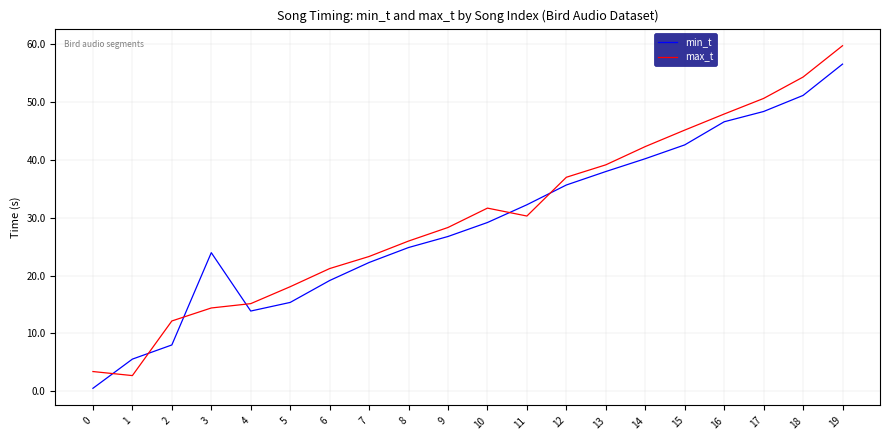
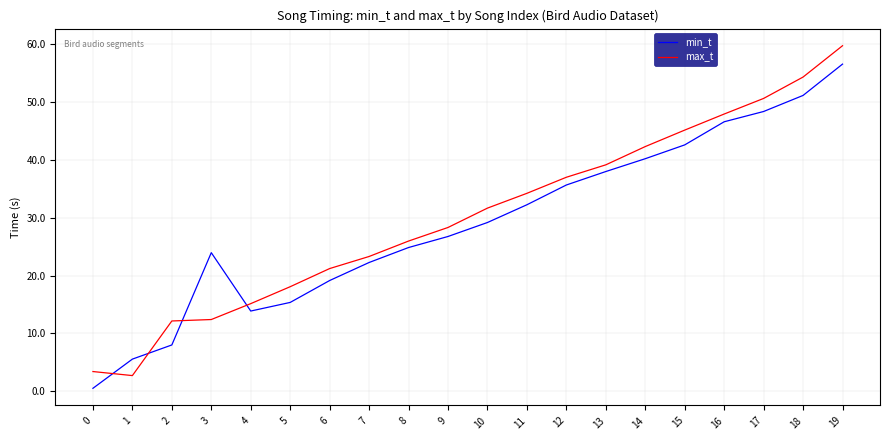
max_t, 3: 14 -> 12
max_t, 11: 30 -> 34
